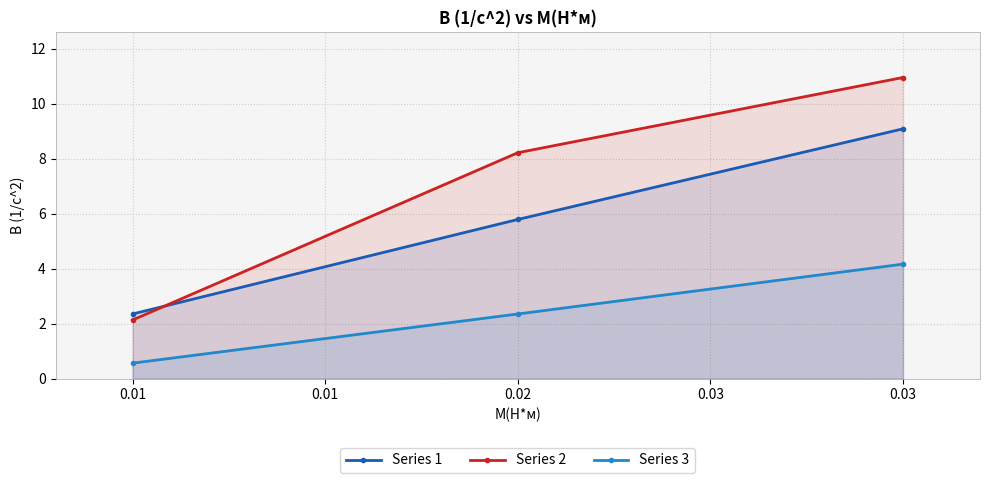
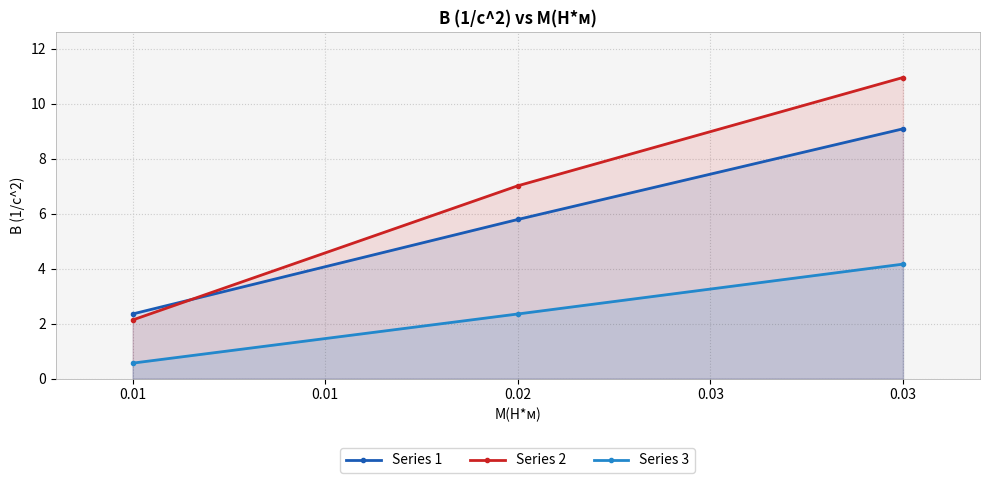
Series 2, 0.02: 8.2 -> 7.0
